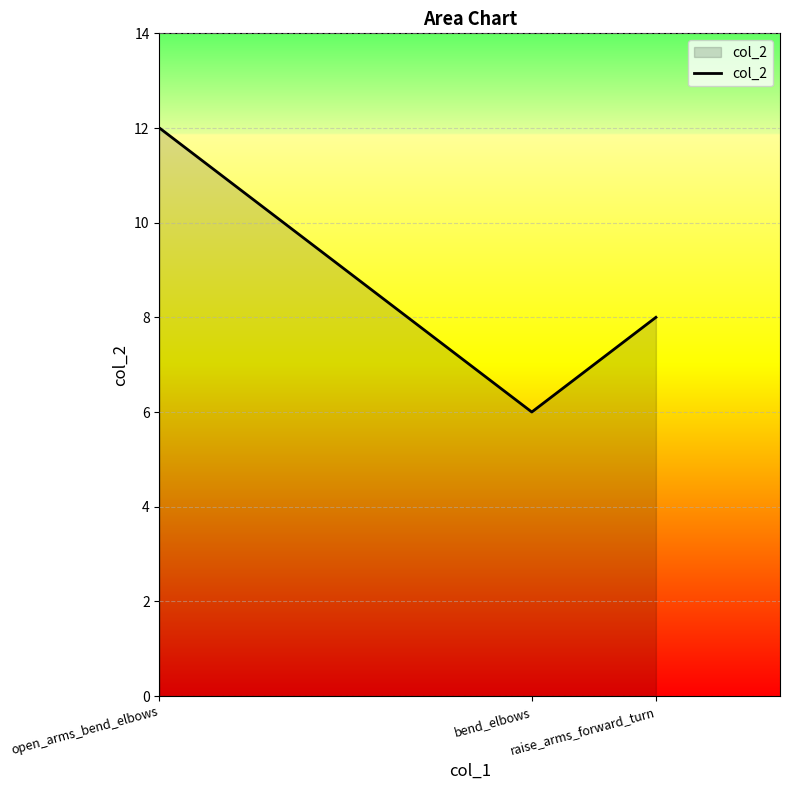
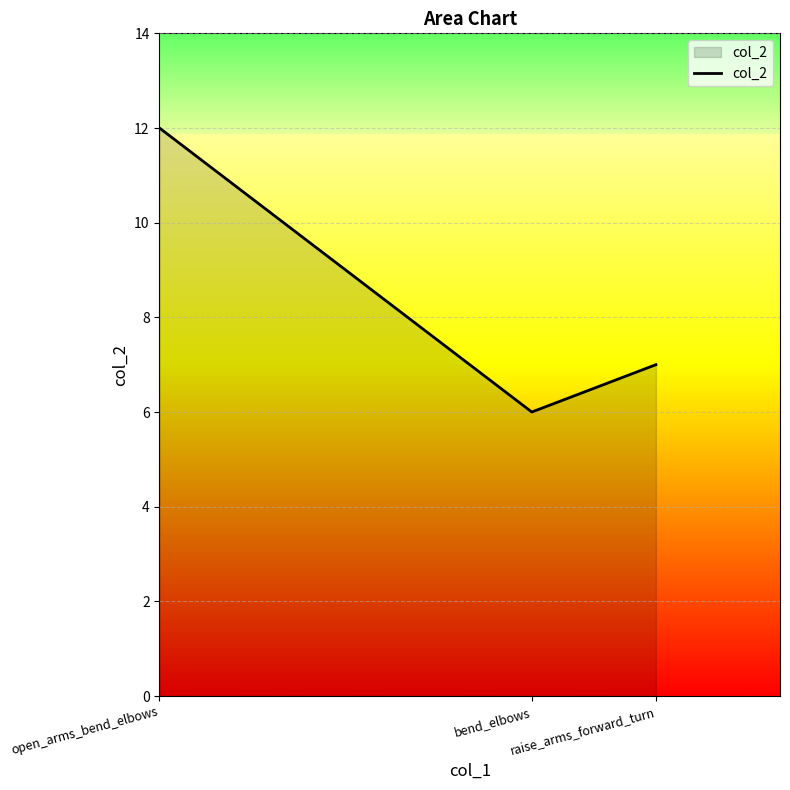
raise_arms_forward_turn: 8 -> 7
